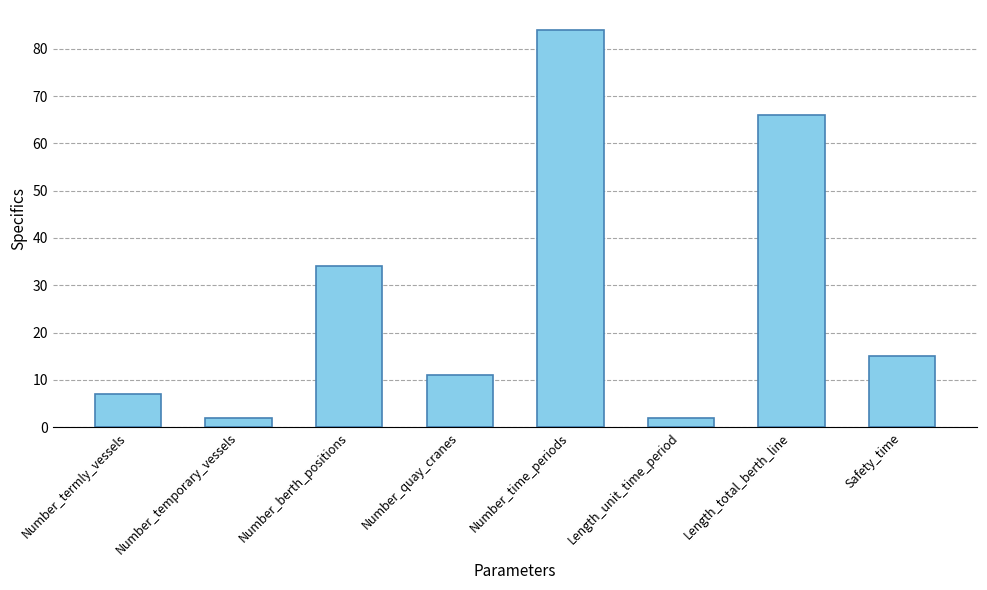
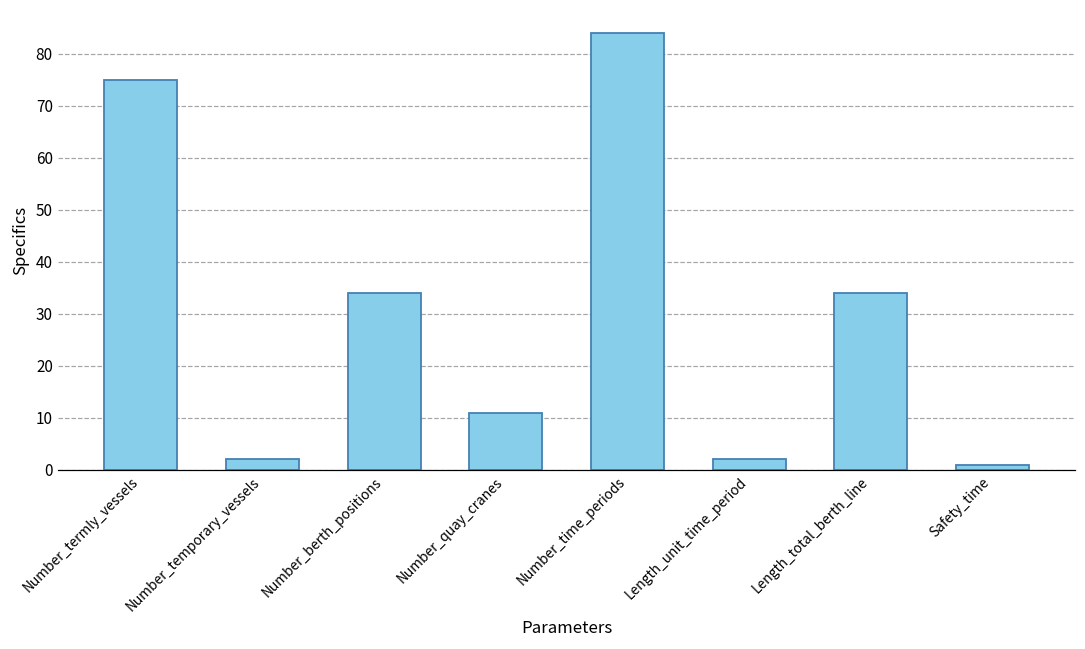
Number_termly_vessels: 7 -> 75
Length_total_berth_line: 66 -> 34
Safety_time: 15 -> 1
